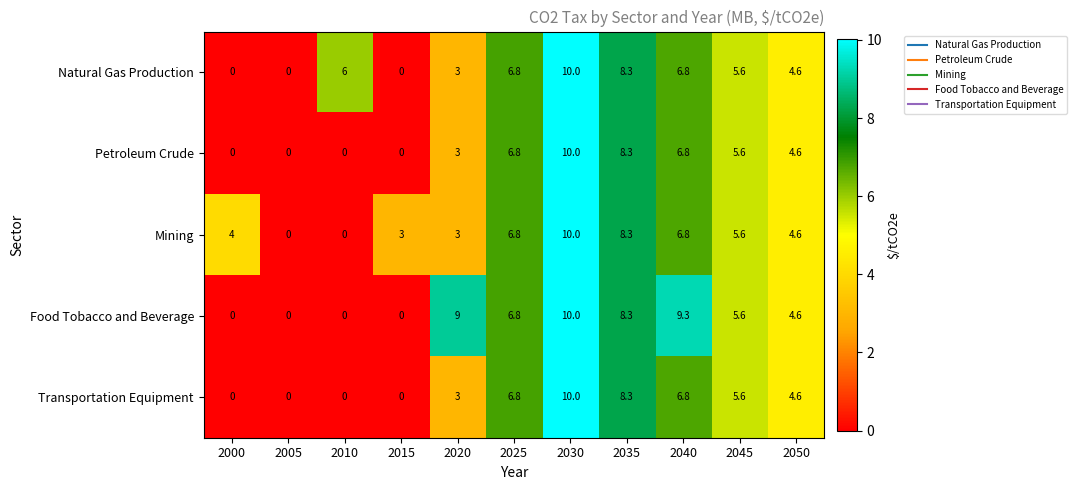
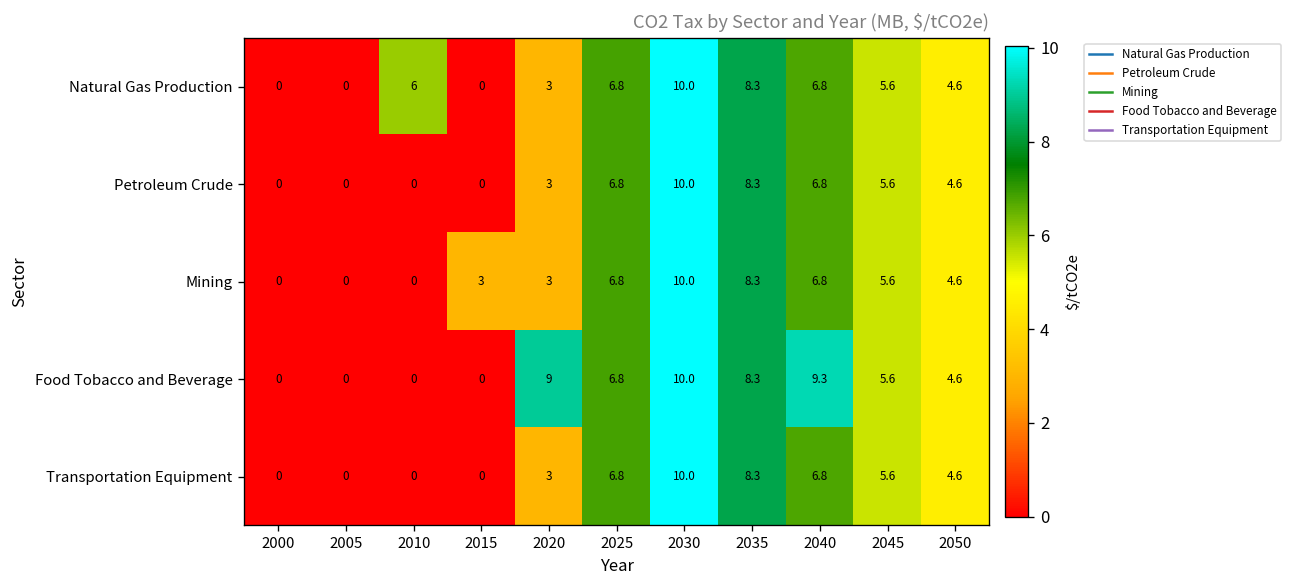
Mining, 2000: 4 -> 0
